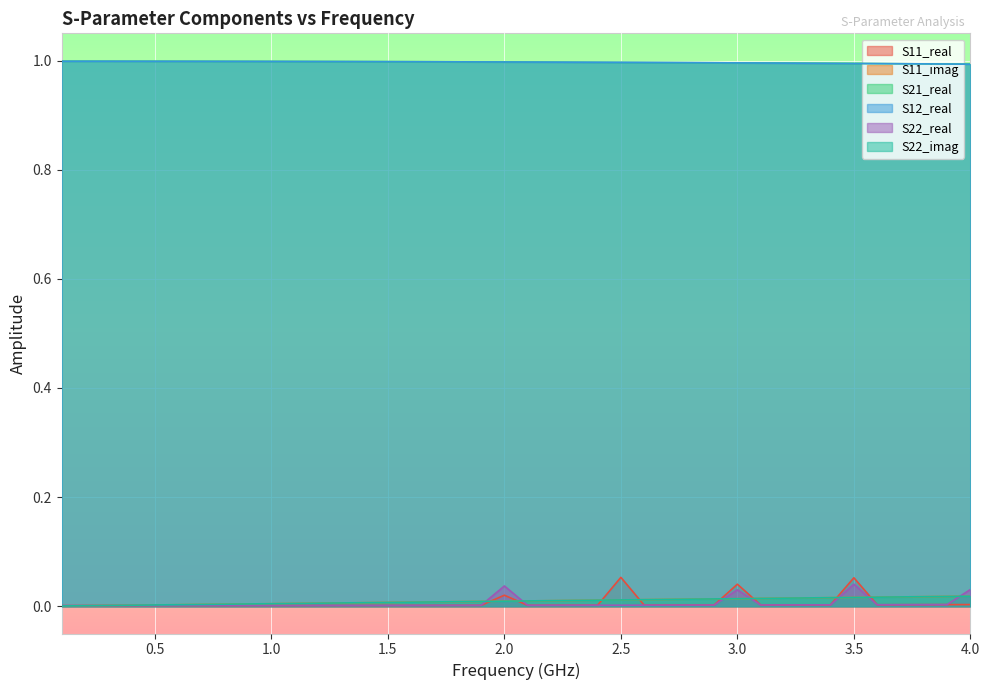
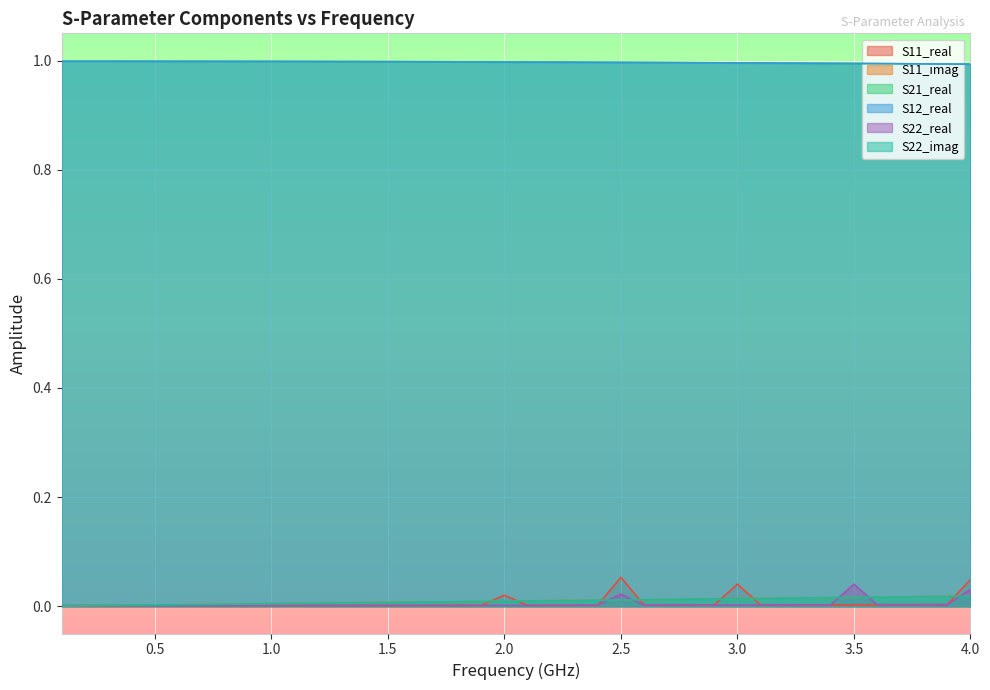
S22_real, 2.0: 0.04 -> 0.00
S22_real, 2.5: 0.00 -> 0.02
S22_real, 3.0: 0.03 -> 0.00
S11_real, 3.5: 0.05 -> 0.00
S11_real, 4.0: 0.00 -> 0.05
